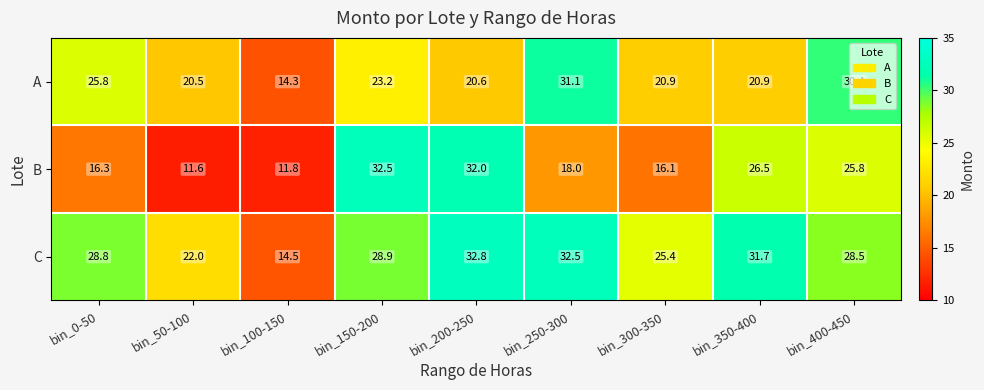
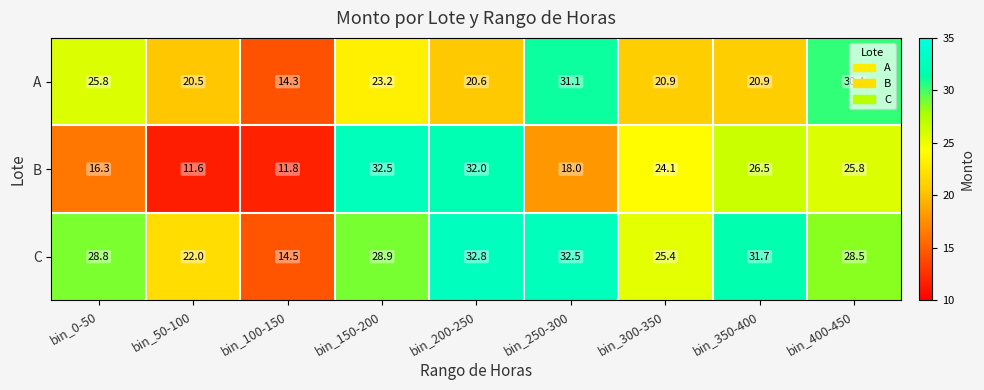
B, bin_300-350: 16.1 -> 24.1
